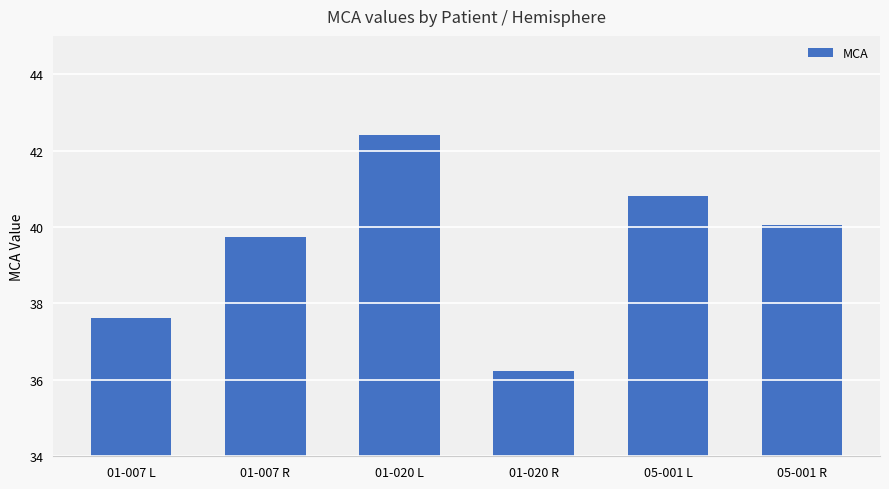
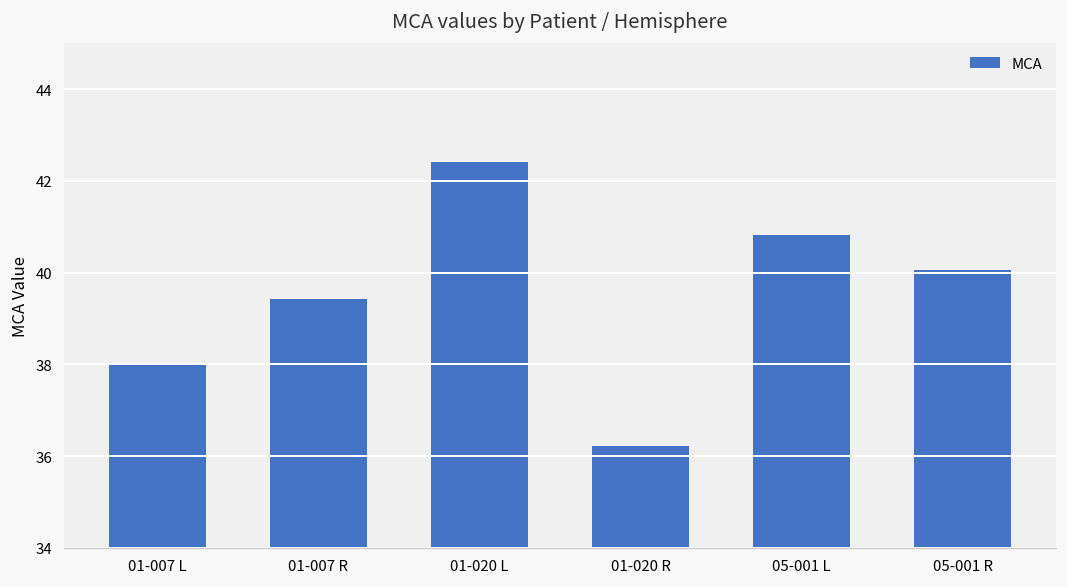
01-007 L: 37.6 -> 38.0
01-007 R: 39.7 -> 39.4
